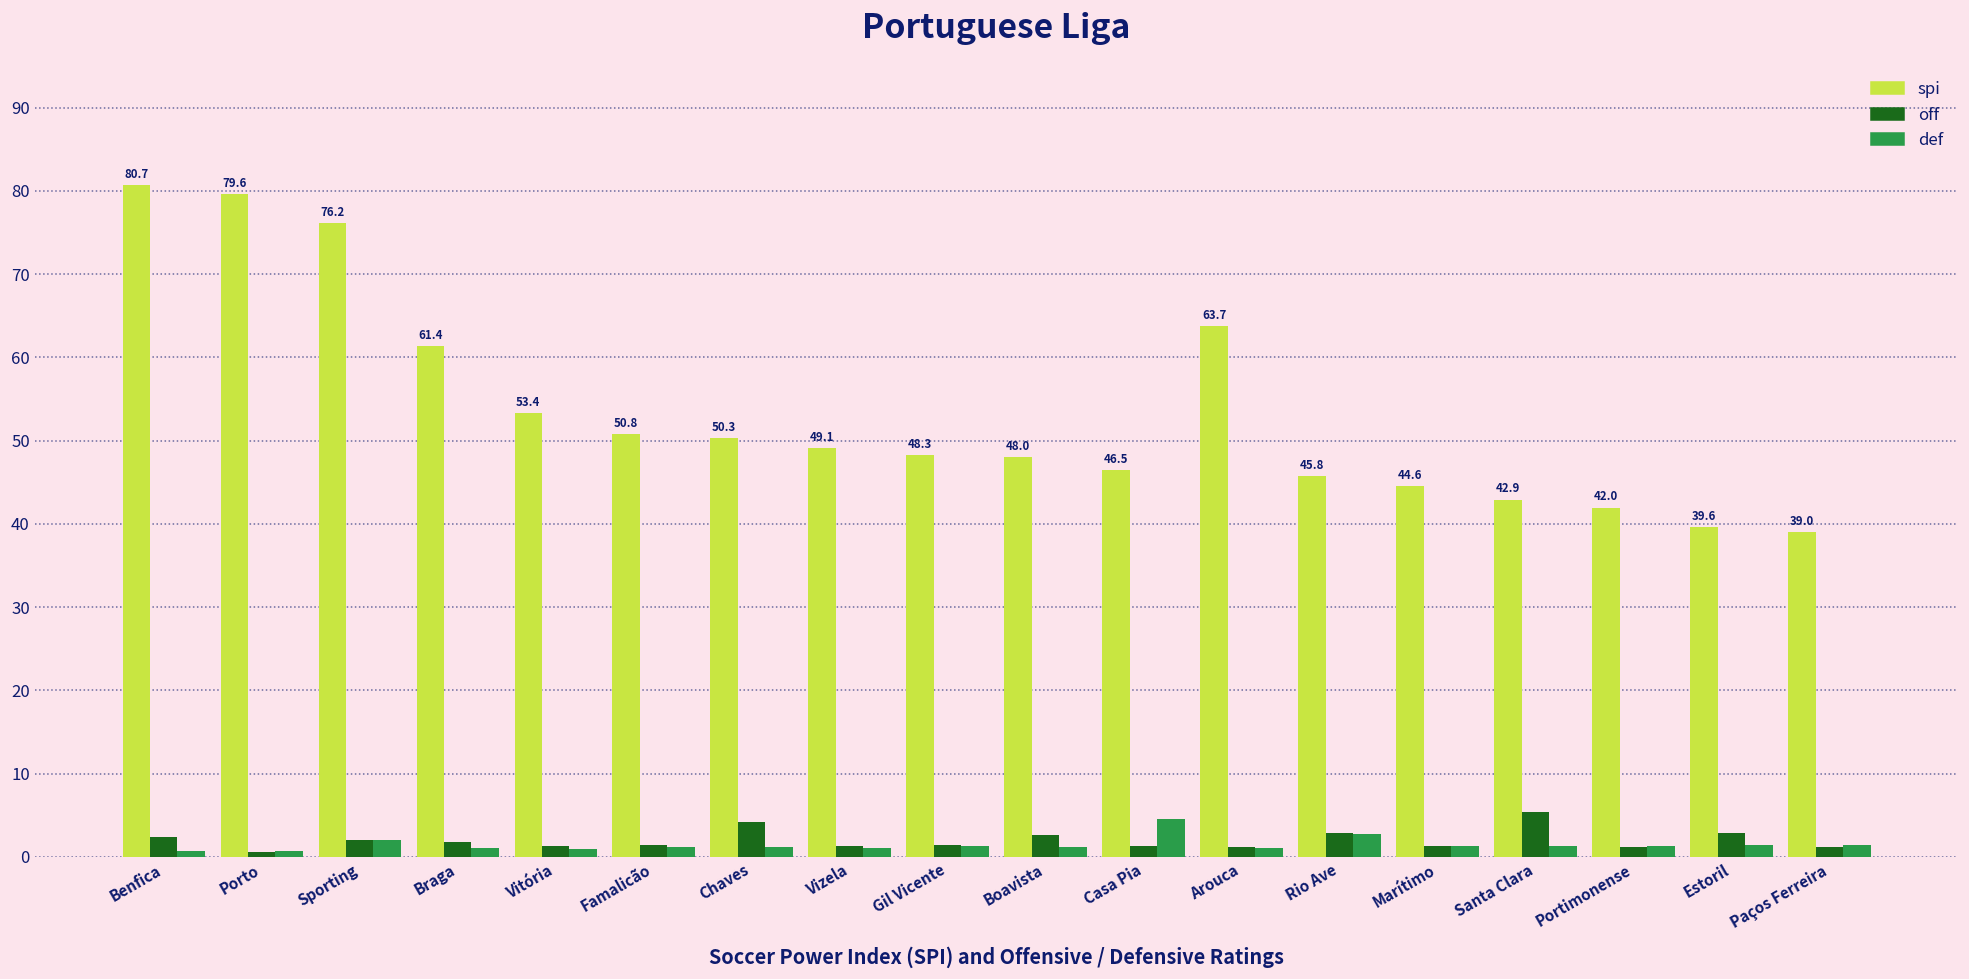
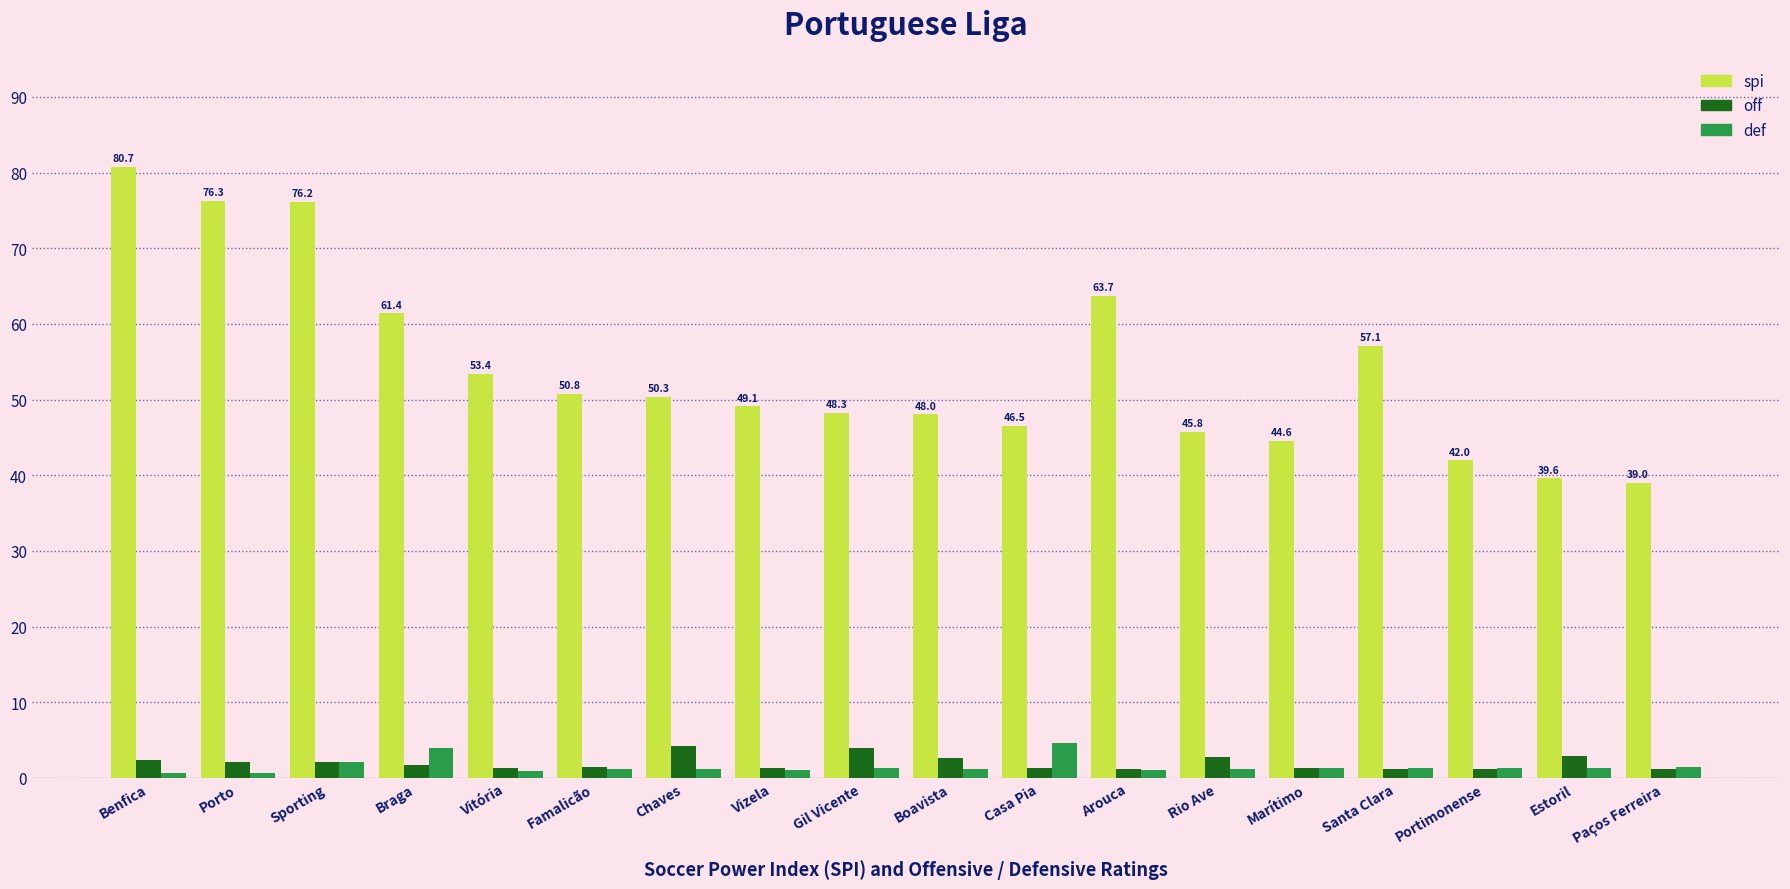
spi, Porto: 79.6 -> 76.3
off, Porto: 1 -> 2
def, Braga: 1 -> 4
off, Gil Vicente: 1 -> 4
def, Rio Ave: 3 -> 1
spi, Santa Clara: 42.9 -> 57.1
off, Santa Clara: 5 -> 1
